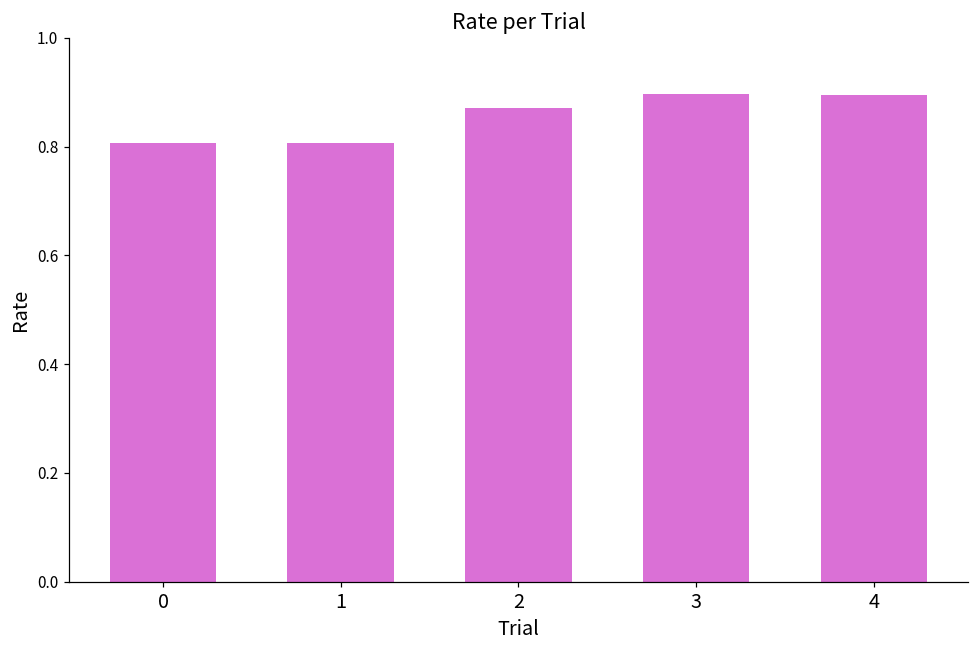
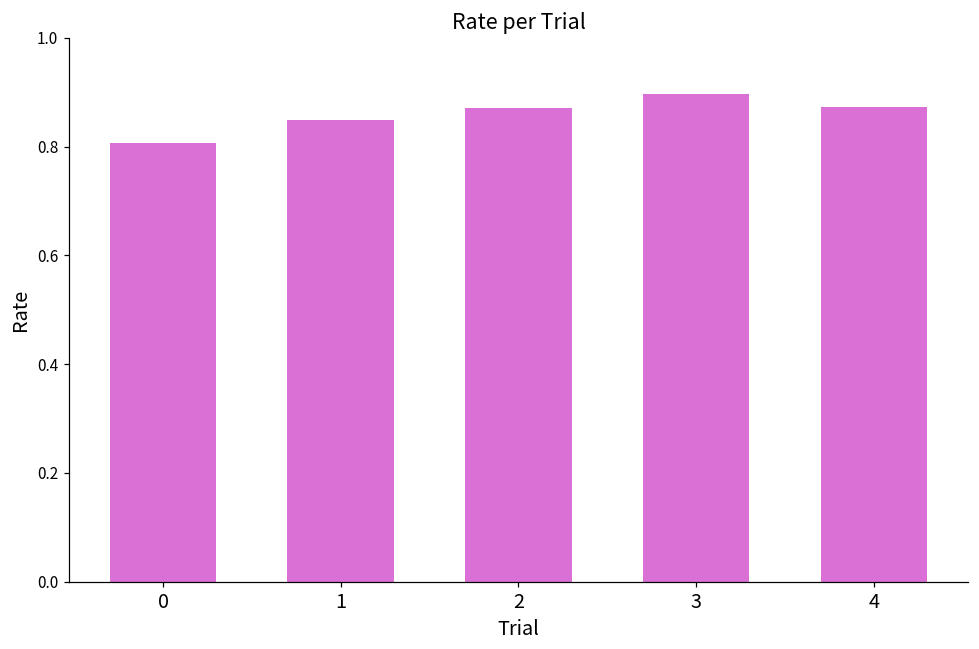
1: 0.81 -> 0.85
4: 0.89 -> 0.87
